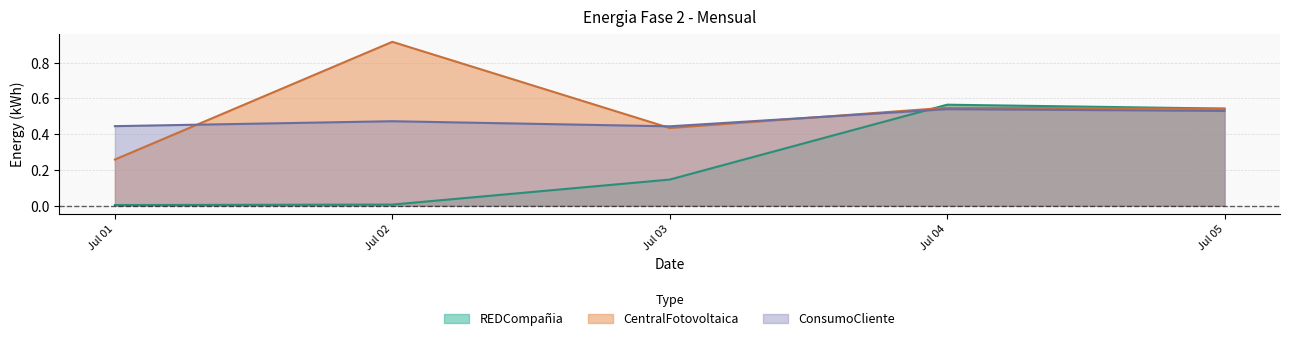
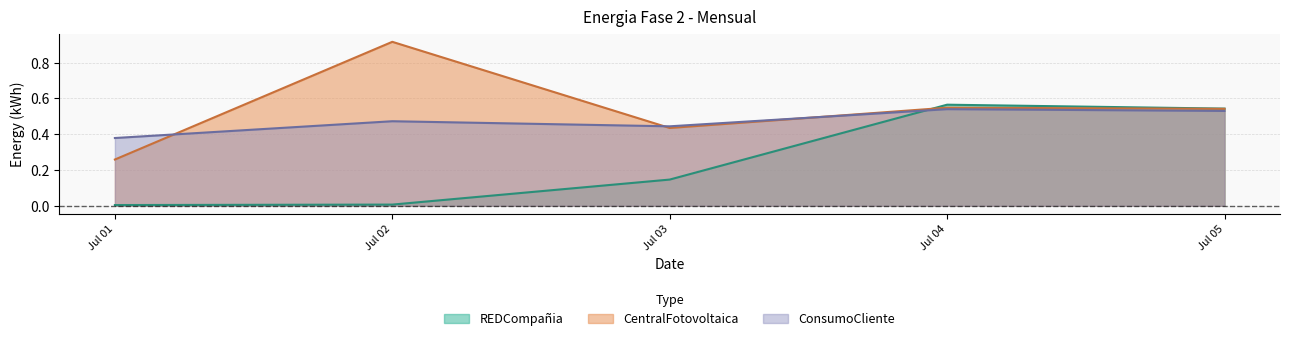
ConsumoCliente, Jul 01: 0.44 -> 0.38
